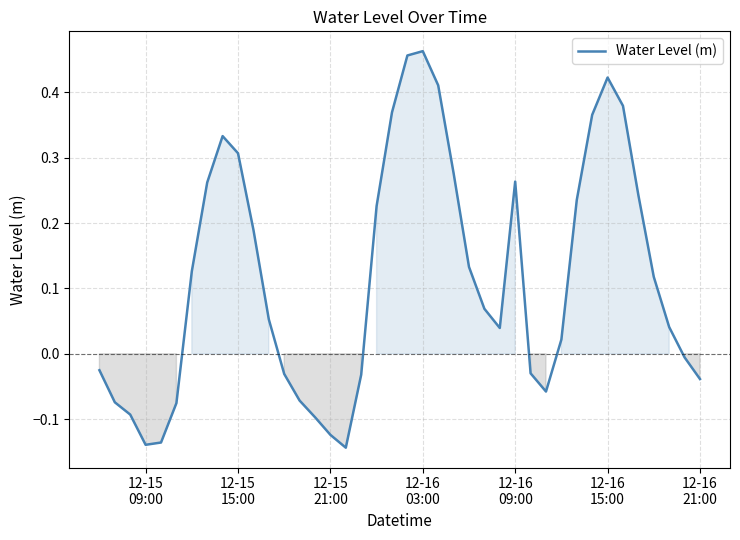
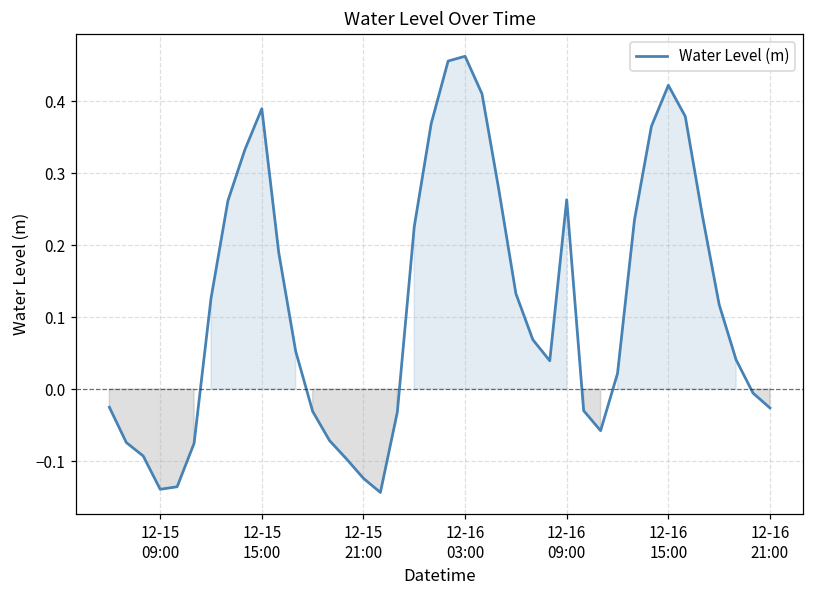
12-15 15:00: 0.31 -> 0.39
12-16 21:00: -0.04 -> -0.03
